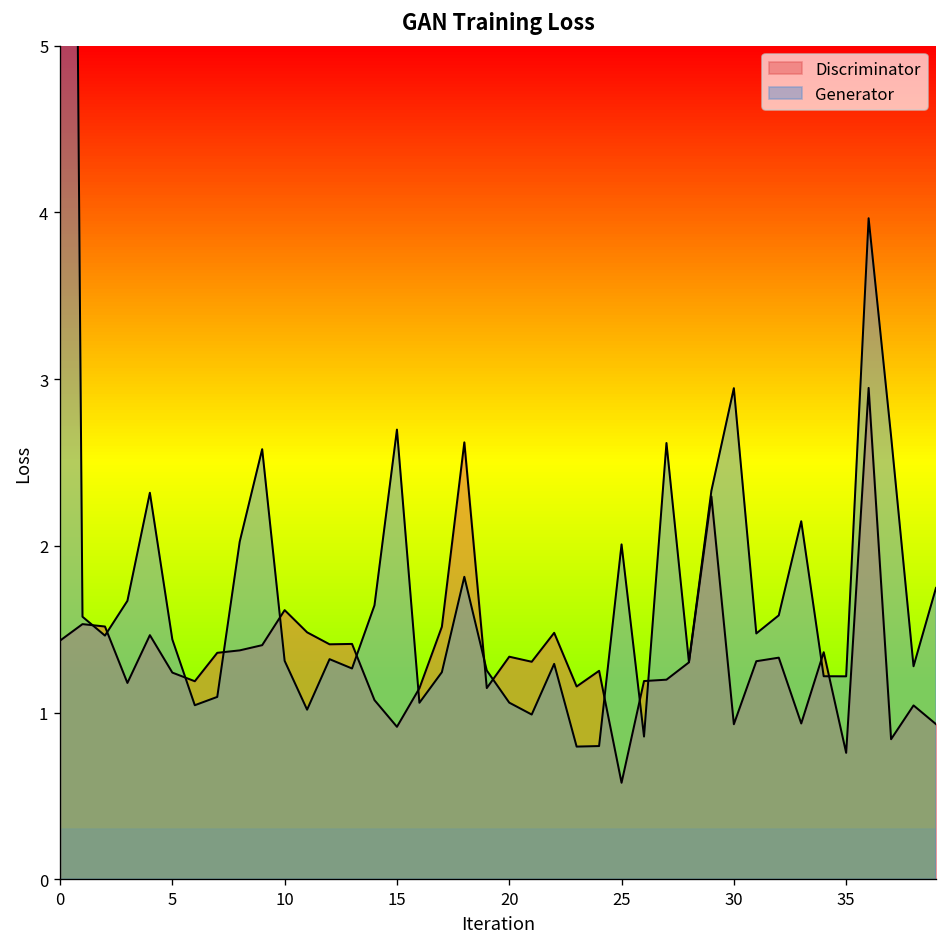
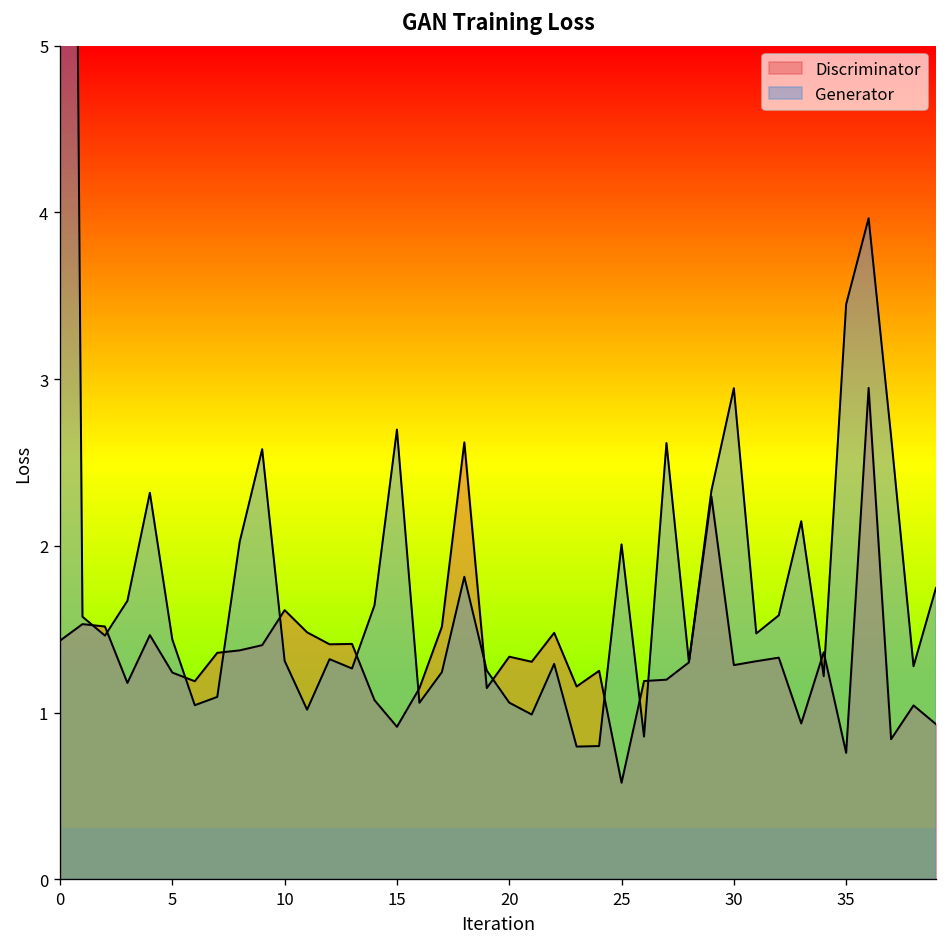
Discriminator, 30: 0.93 -> 1.29
Generator, 35: 1.22 -> 3.45
